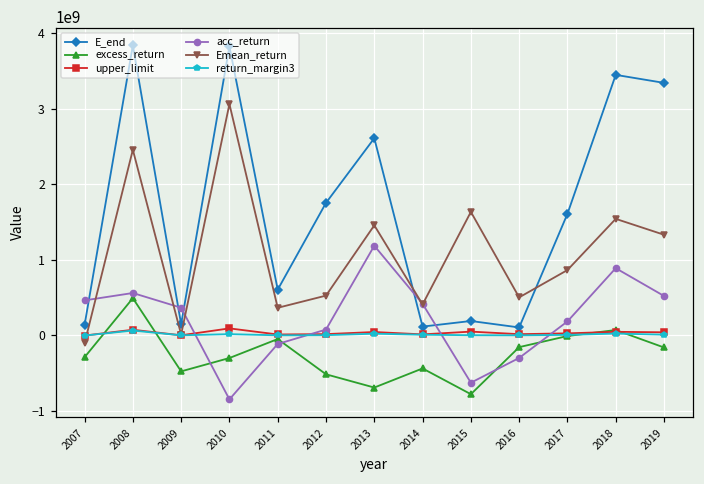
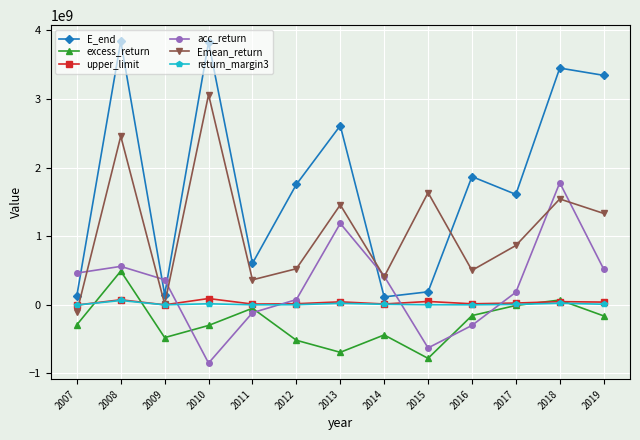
E_end, 2016: 100000000 -> 1900000000
acc_return, 2018: 900000000 -> 1800000000
